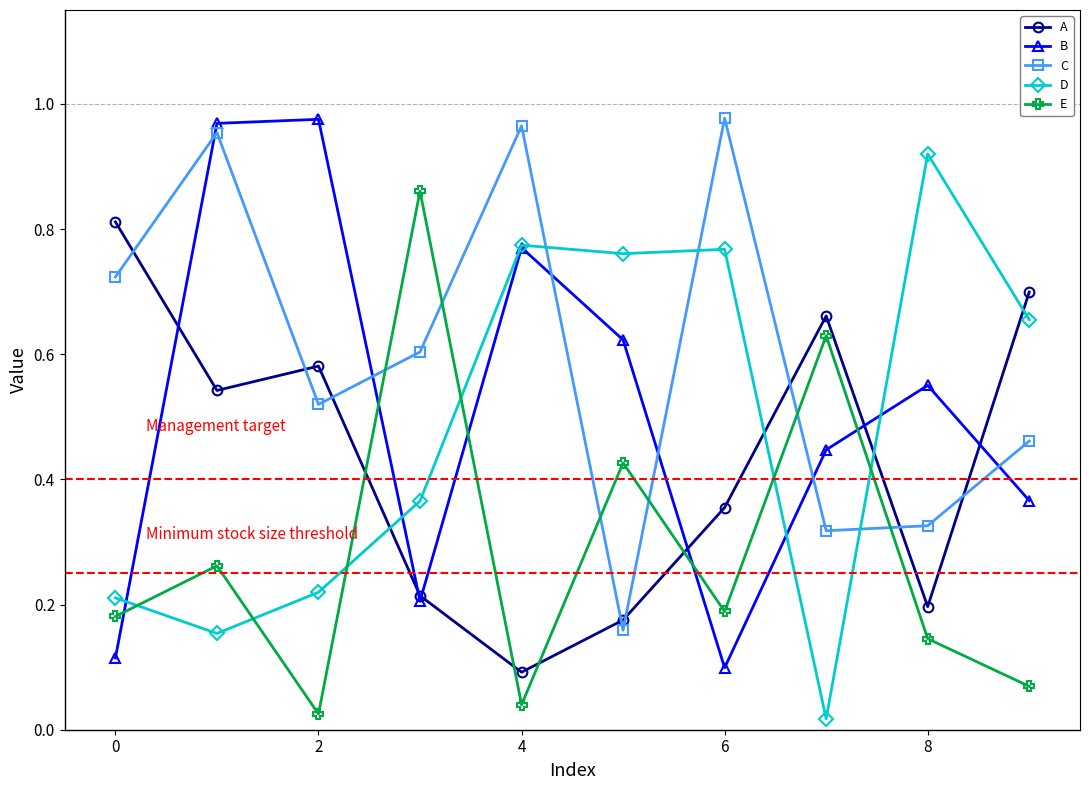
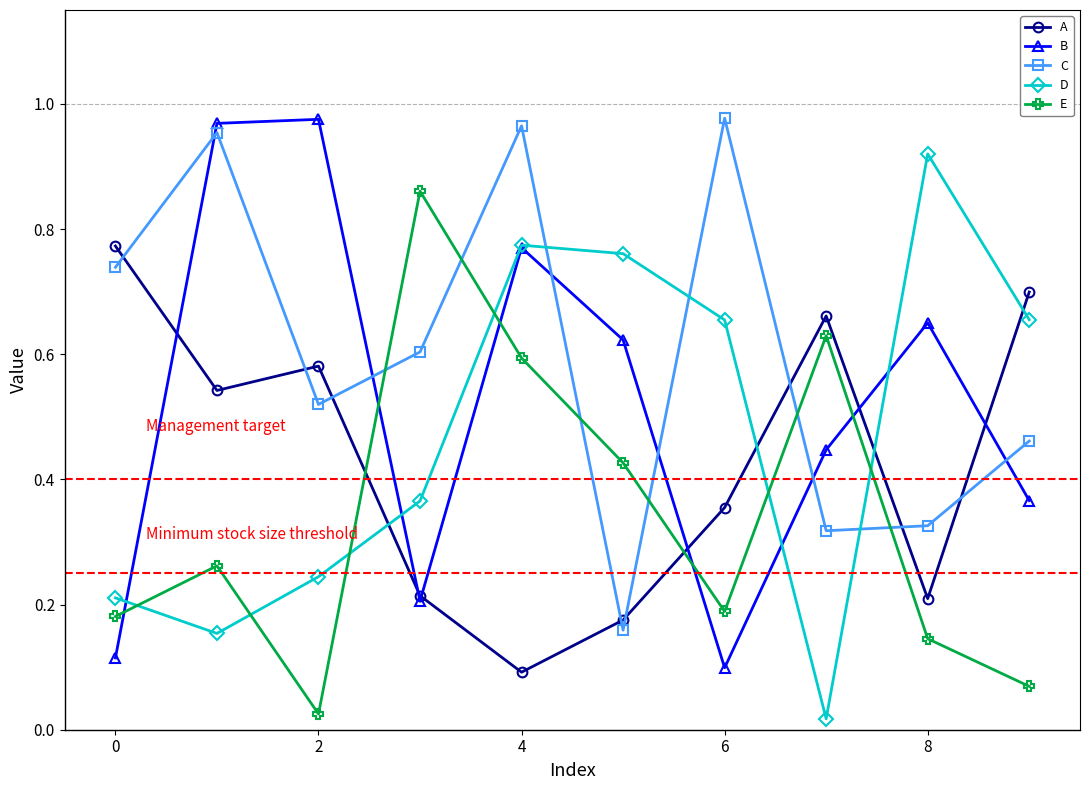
A, 0: 0.81 -> 0.77
C, 0: 0.72 -> 0.74
D, 2: 0.22 -> 0.24
E, 4: 0.04 -> 0.59
D, 6: 0.77 -> 0.65
A, 8: 0.20 -> 0.21
B, 8: 0.55 -> 0.65
